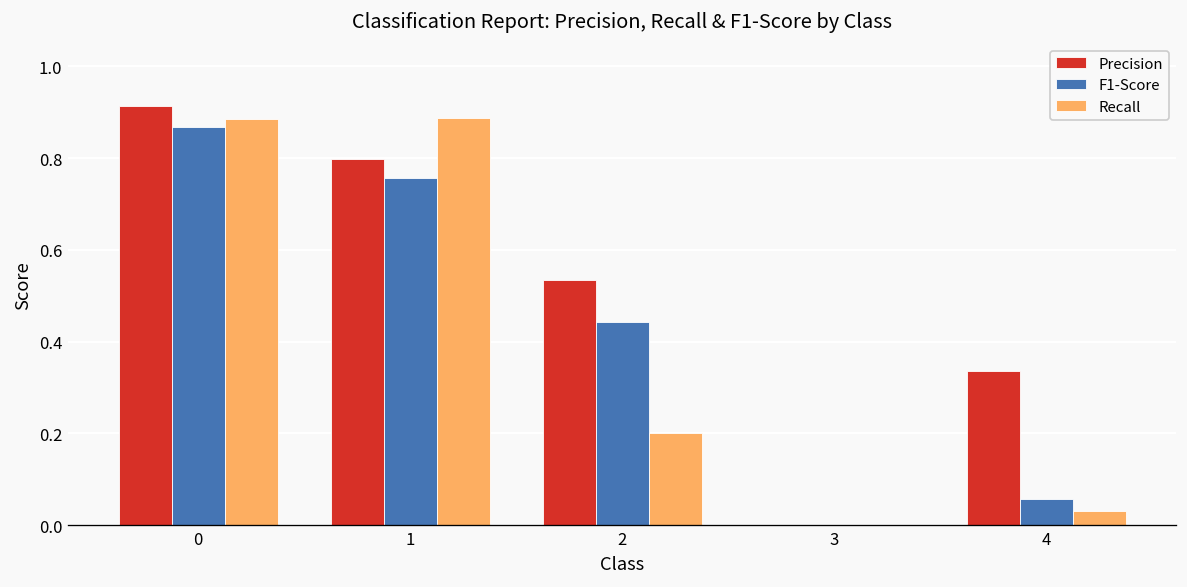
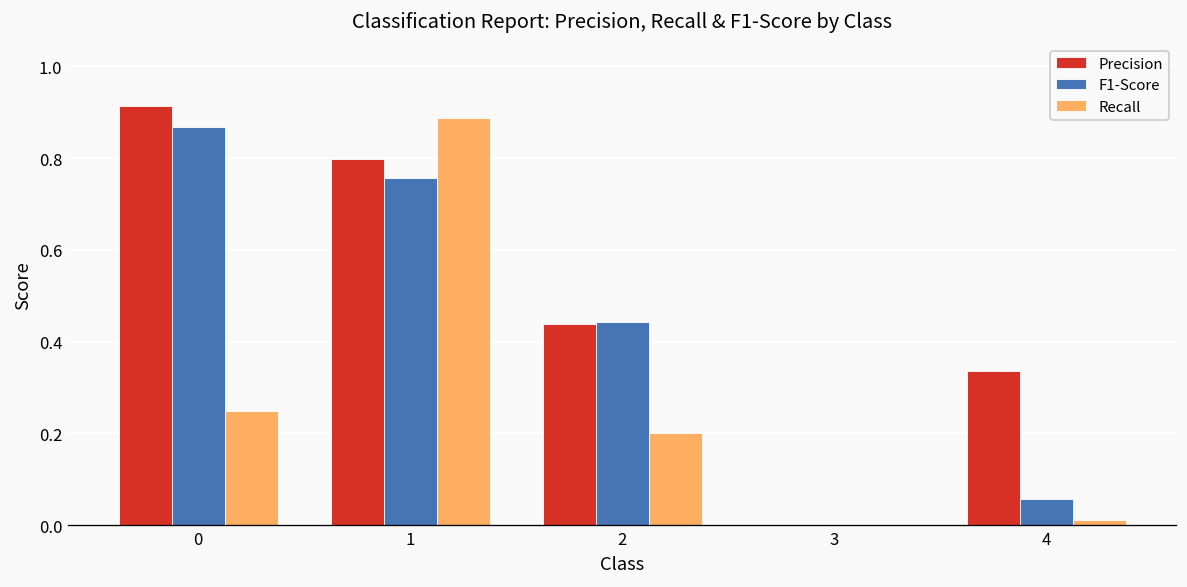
Recall, 0: 0.88 -> 0.25
Precision, 2: 0.53 -> 0.44
Recall, 4: 0.03 -> 0.01
